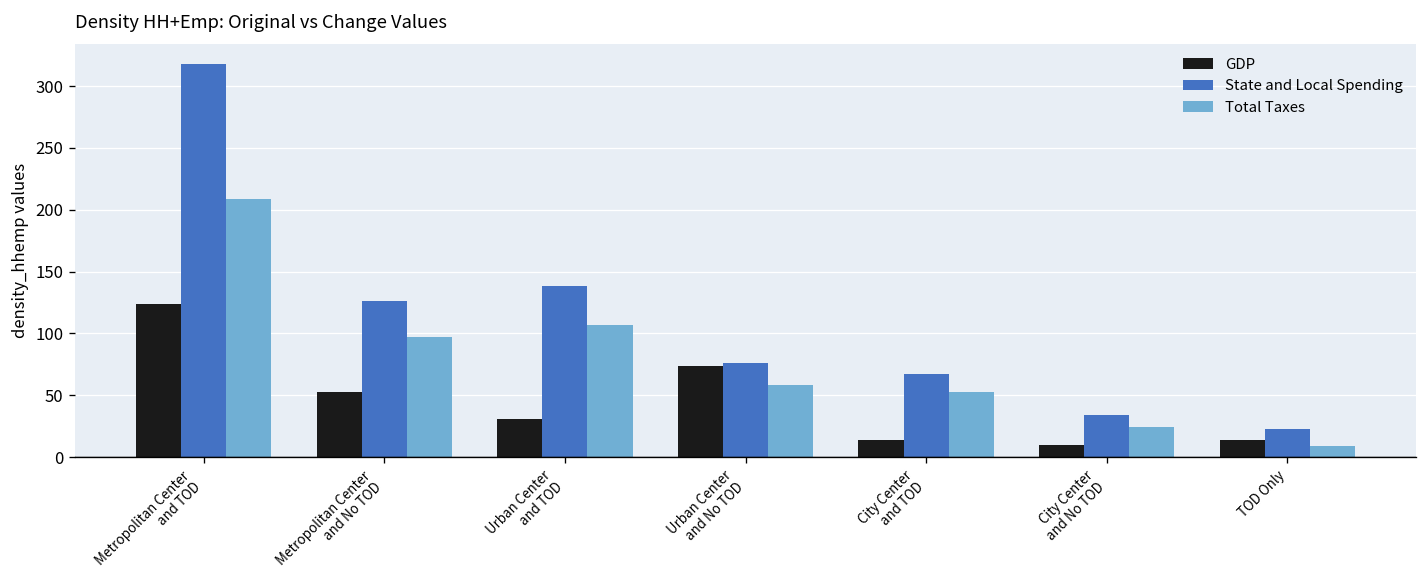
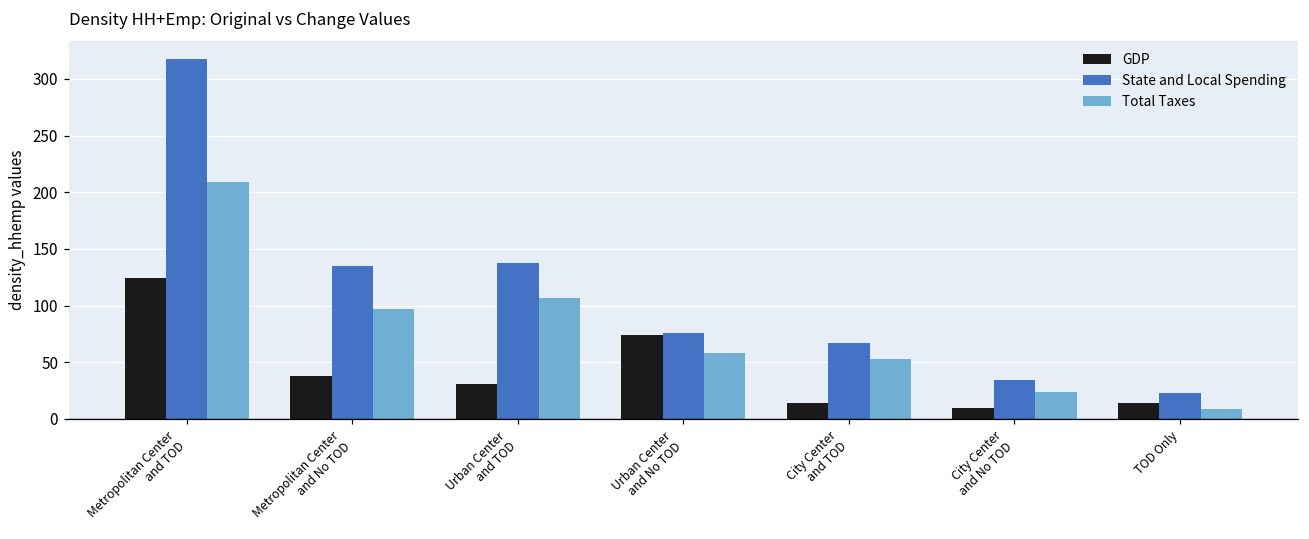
GDP, Metropolitan Center and No TOD: 53 -> 38
State and Local Spending, Metropolitan Center and No TOD: 126 -> 135
